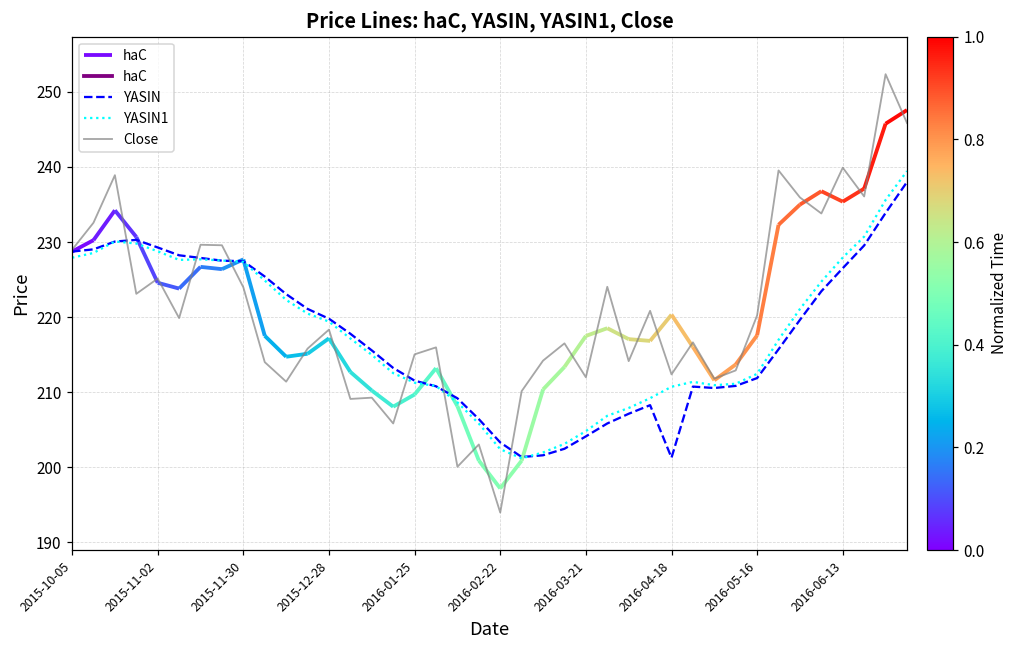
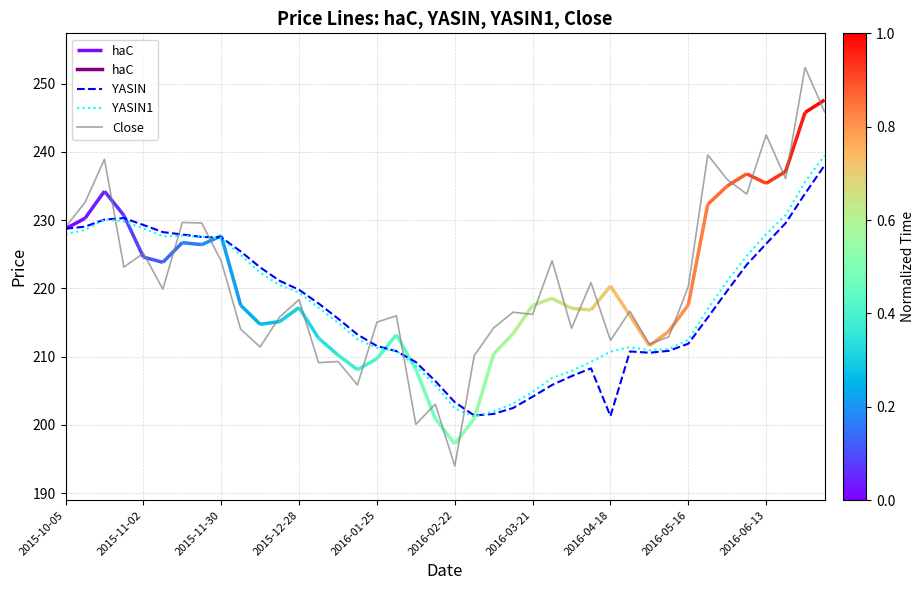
Close, 2016-03-21: 212 -> 216
Close, 2016-06-13: 240 -> 242
